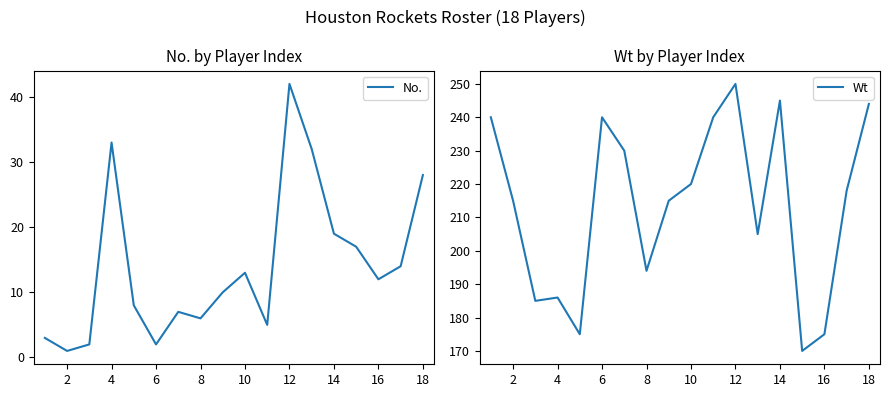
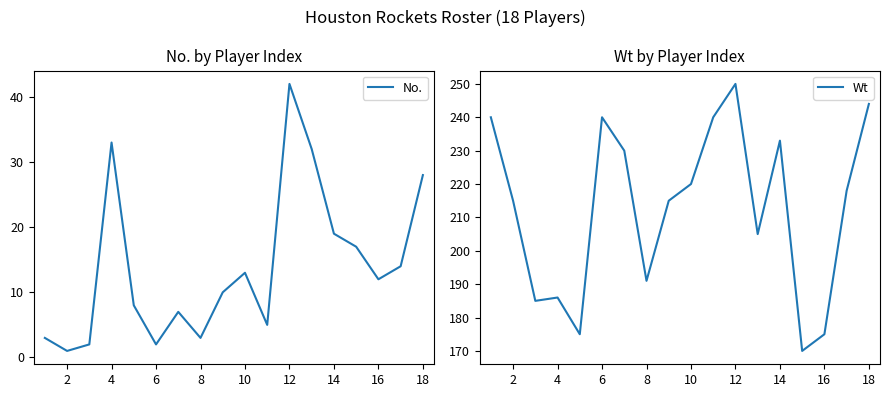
No. by Player Index, 8: 6 -> 3
Wt by Player Index, 8: 194 -> 191
Wt by Player Index, 14: 245 -> 233
